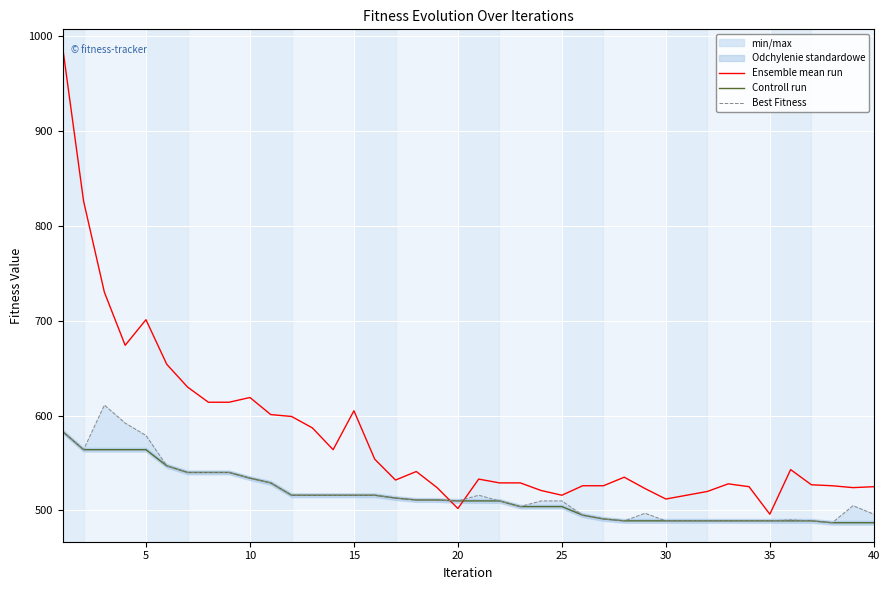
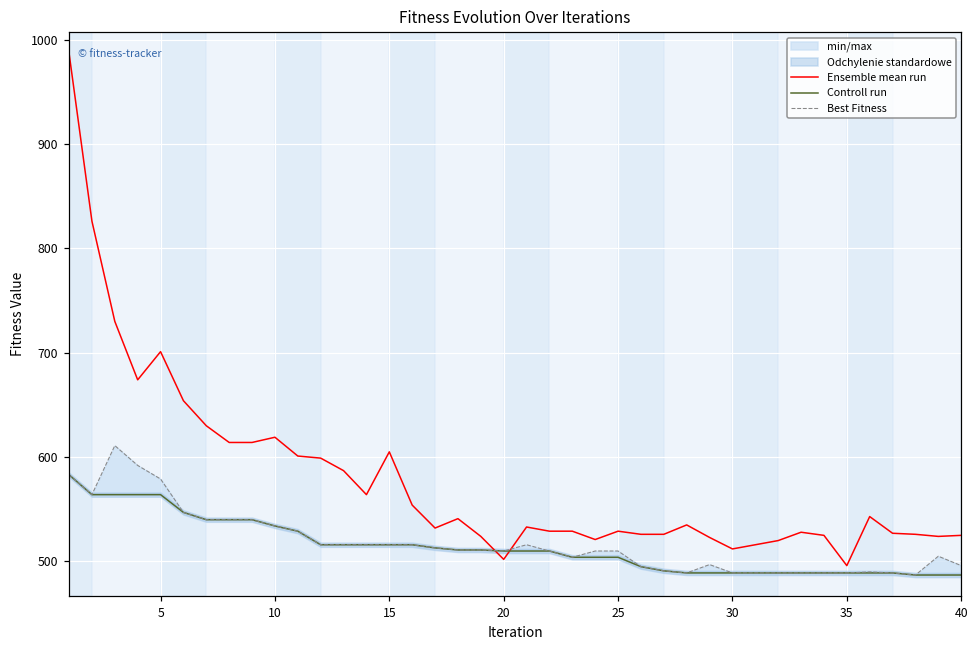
Ensemble mean run, 25: 520 -> 530
